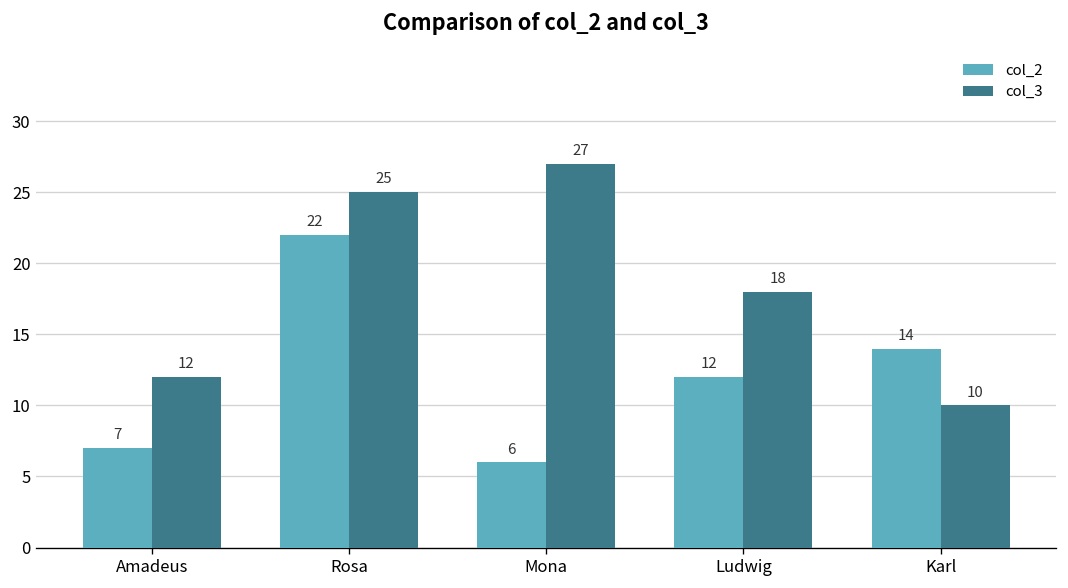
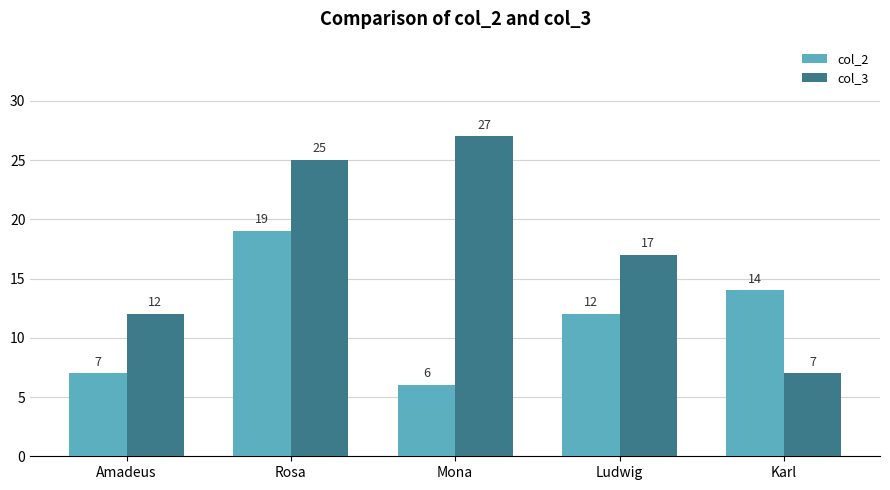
col_2, Rosa: 22 -> 19
col_3, Ludwig: 18 -> 17
col_3, Karl: 10 -> 7
